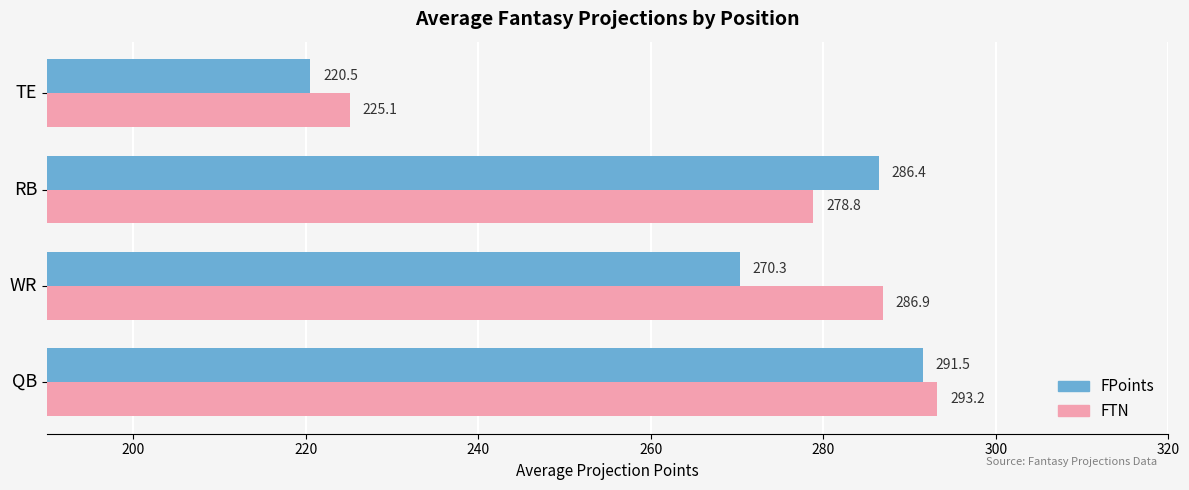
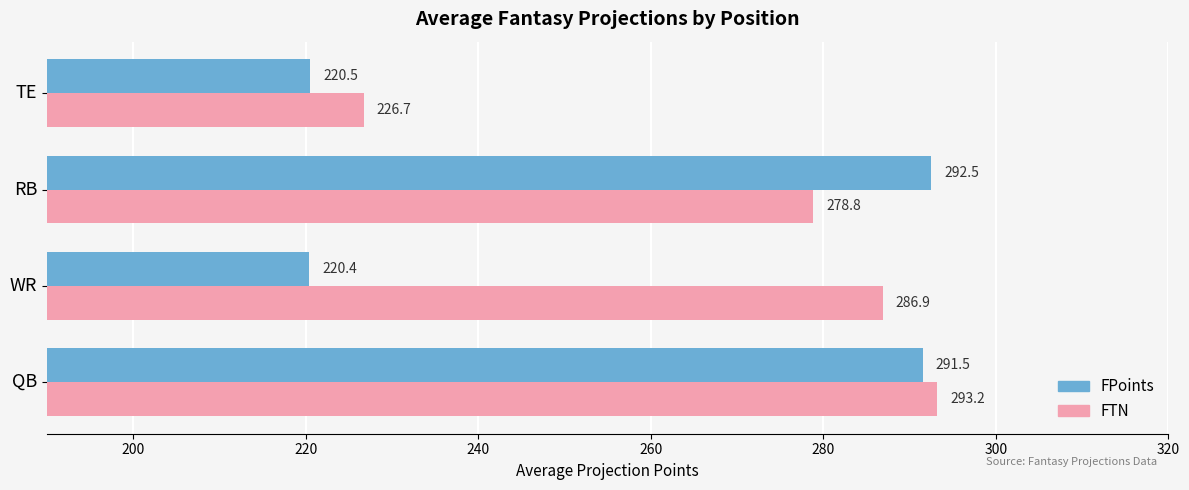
FTN, TE: 225.1 -> 226.7
FPoints, RB: 286.4 -> 292.5
FPoints, WR: 270.3 -> 220.4
